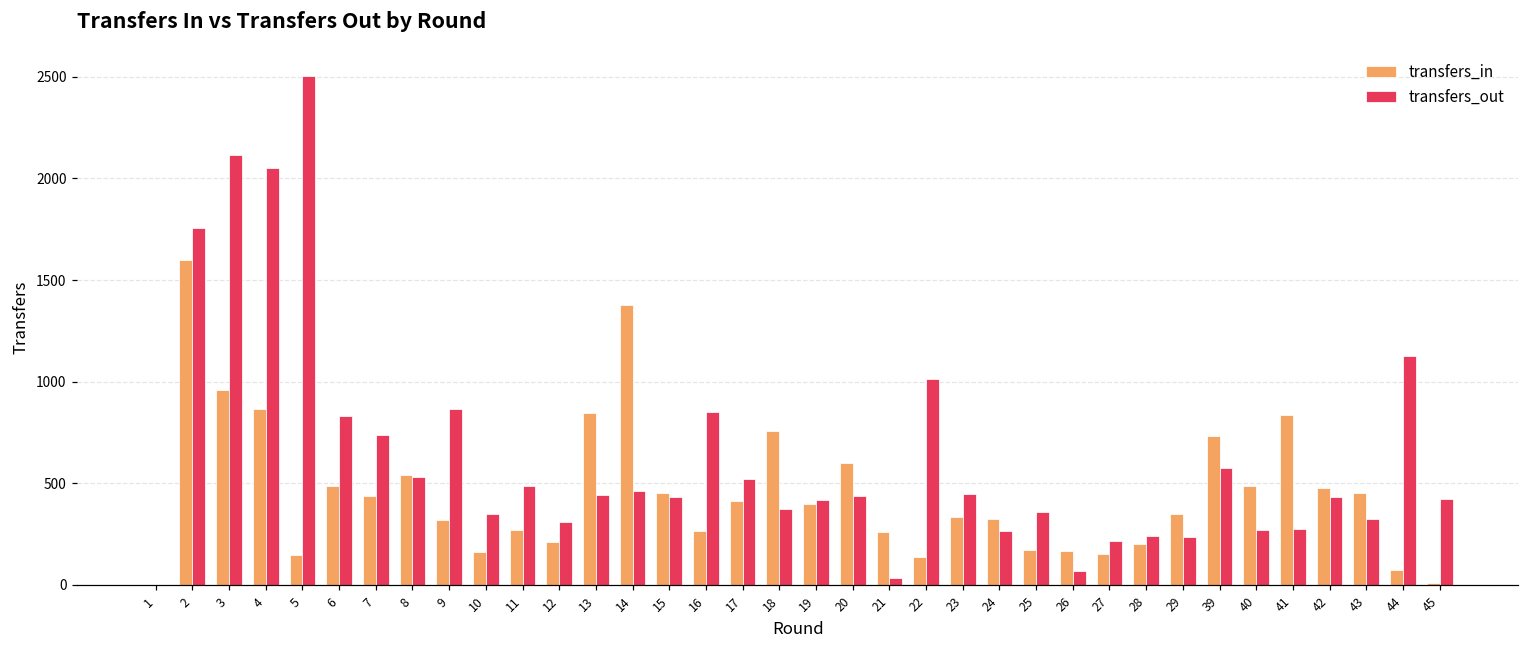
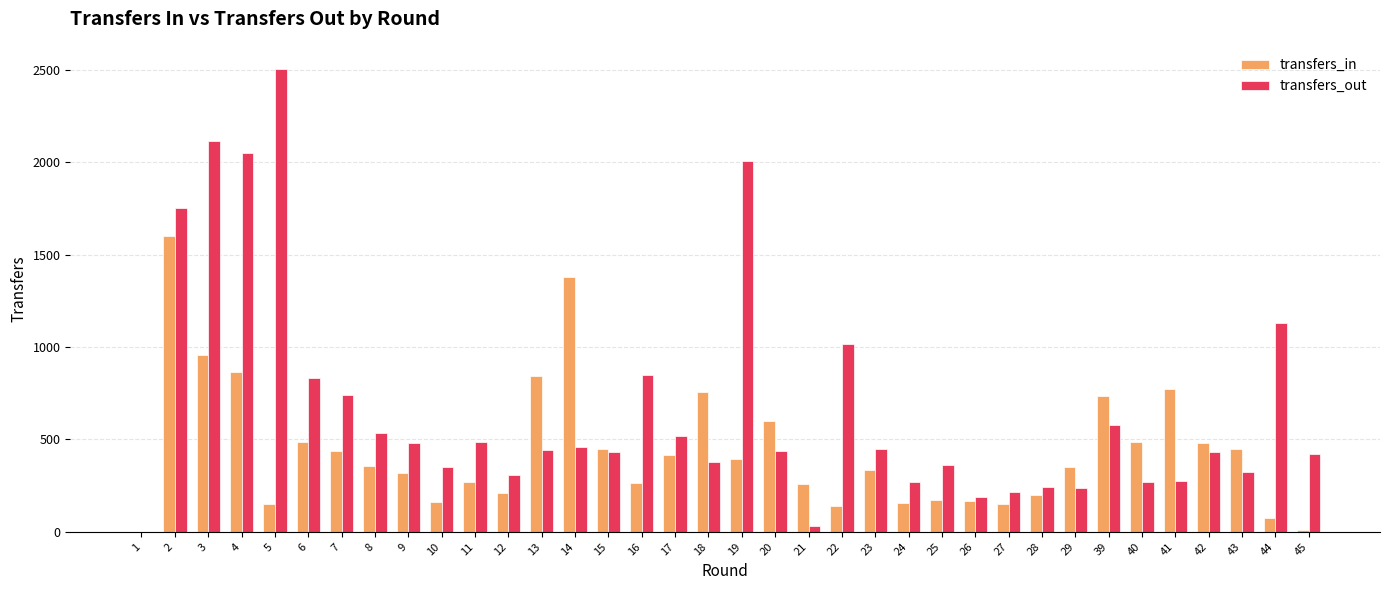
transfers_in, 8: 540 -> 360
transfers_out, 9: 860 -> 480
transfers_out, 19: 420 -> 2010
transfers_in, 24: 330 -> 160
transfers_out, 26: 70 -> 190
transfers_in, 41: 840 -> 770
